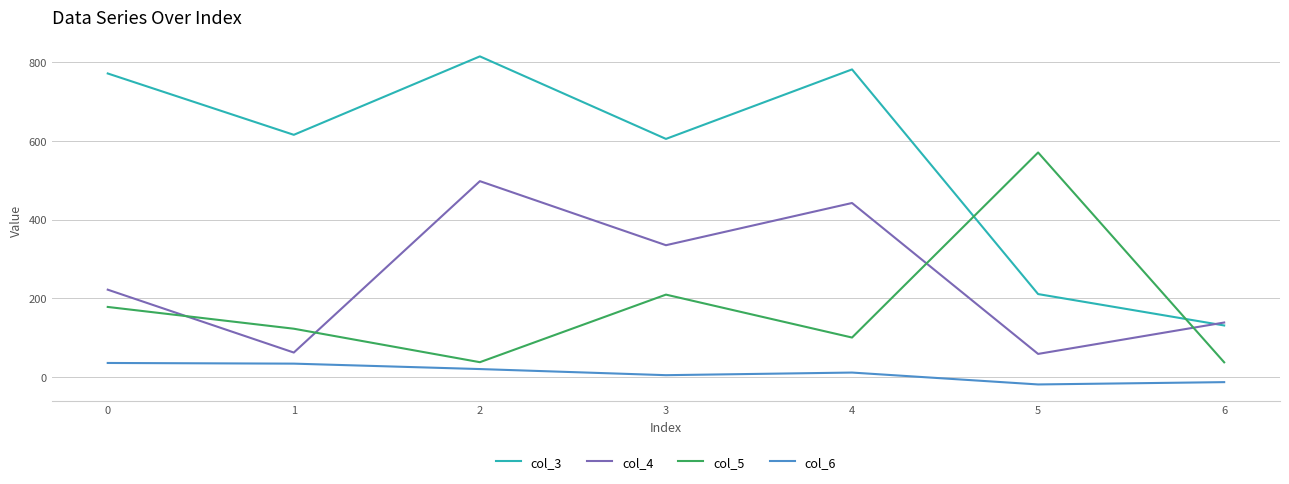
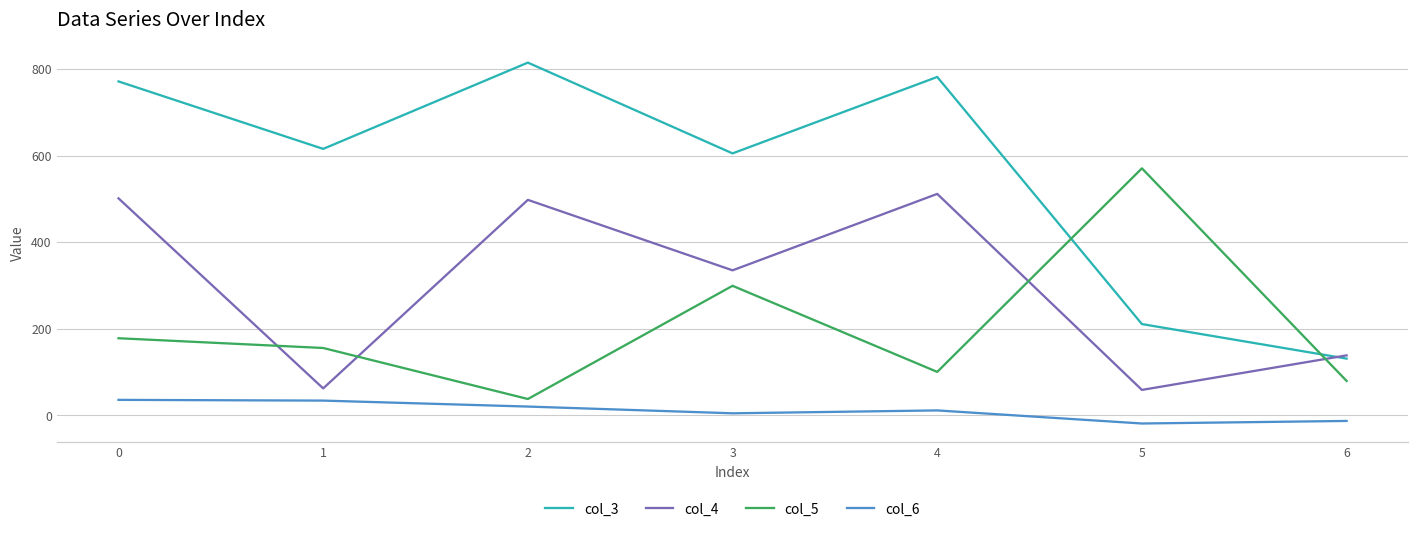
col_4, 0: 220 -> 500
col_5, 1: 120 -> 160
col_5, 3: 210 -> 300
col_4, 4: 440 -> 510
col_5, 6: 40 -> 80
